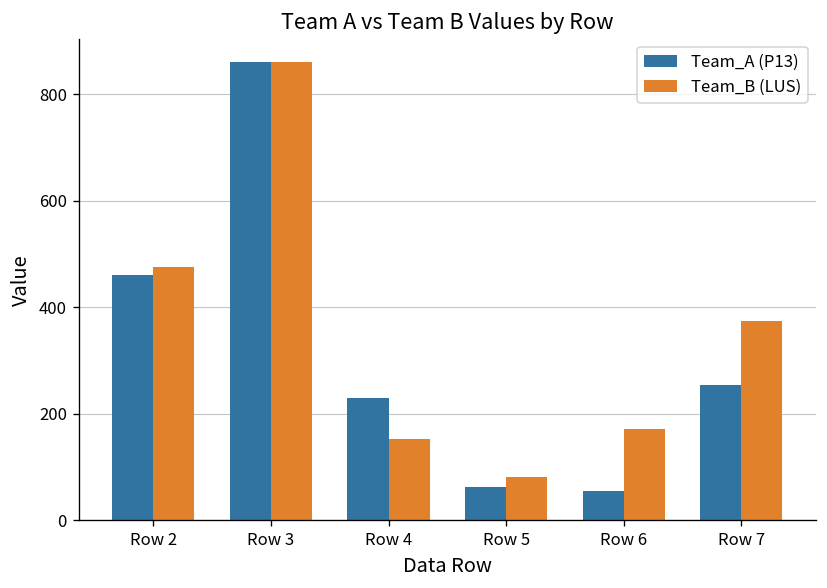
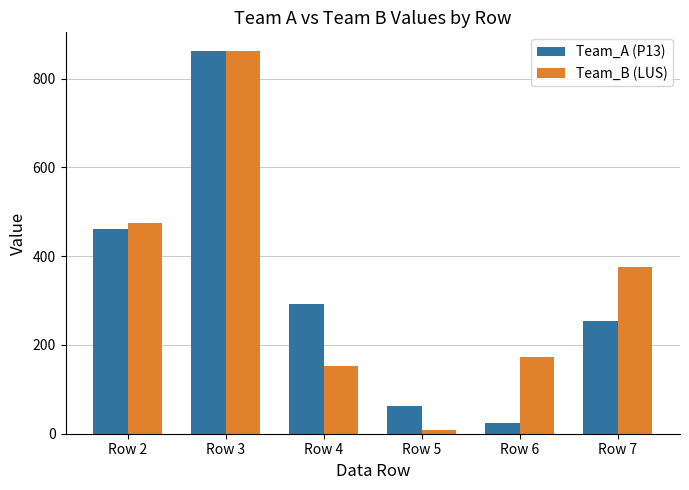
Team_A (P13), Row 4: 230 -> 290
Team_B (LUS), Row 5: 80 -> 10
Team_A (P13), Row 6: 60 -> 30
